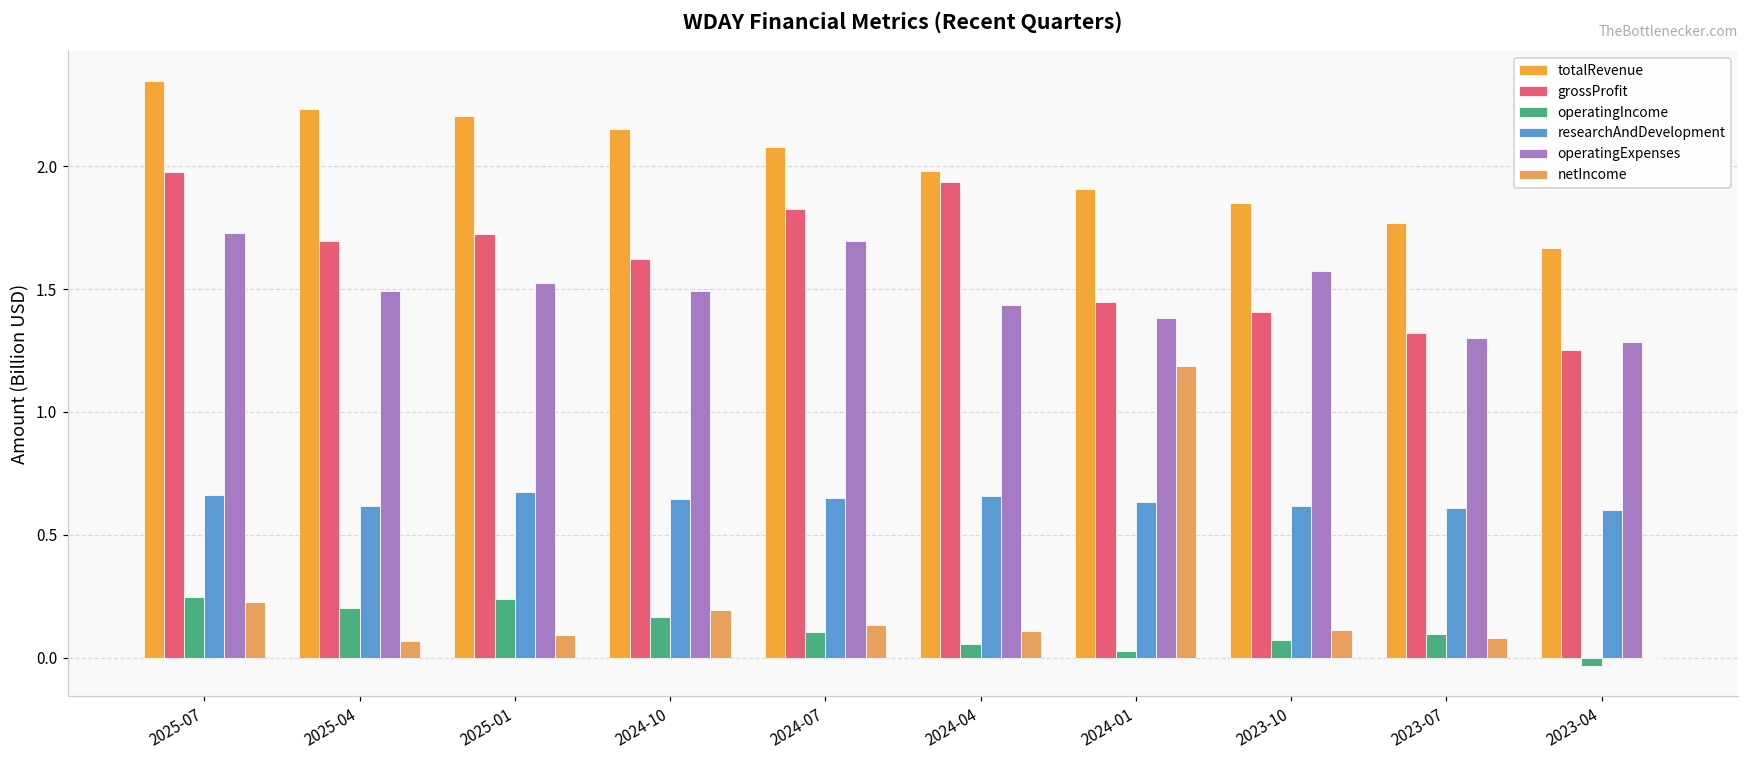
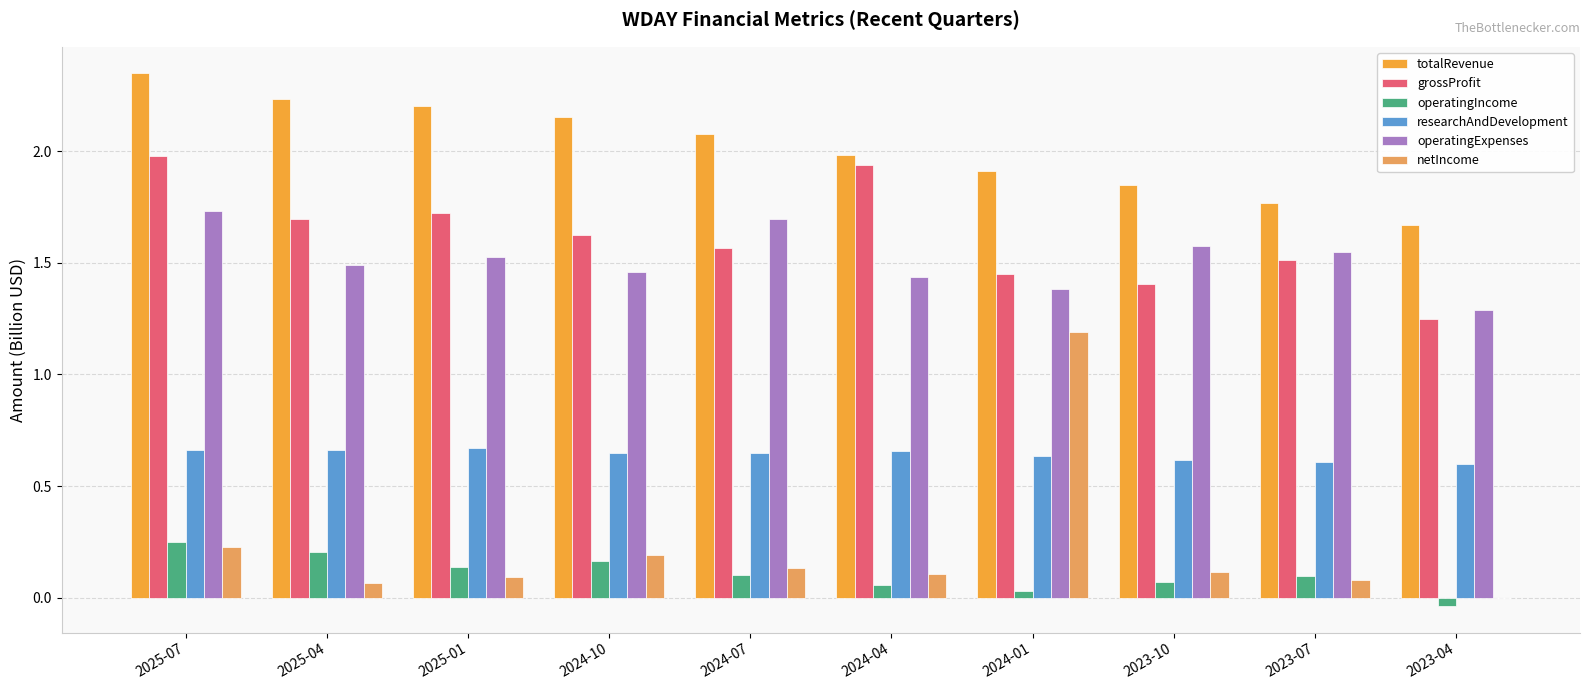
researchAndDevelopment, 2025-04: 0.62 -> 0.66
operatingIncome, 2025-01: 0.24 -> 0.14
operatingExpenses, 2024-10: 1.49 -> 1.46
grossProfit, 2024-07: 1.82 -> 1.57
grossProfit, 2023-07: 1.32 -> 1.51
operatingExpenses, 2023-07: 1.30 -> 1.55
